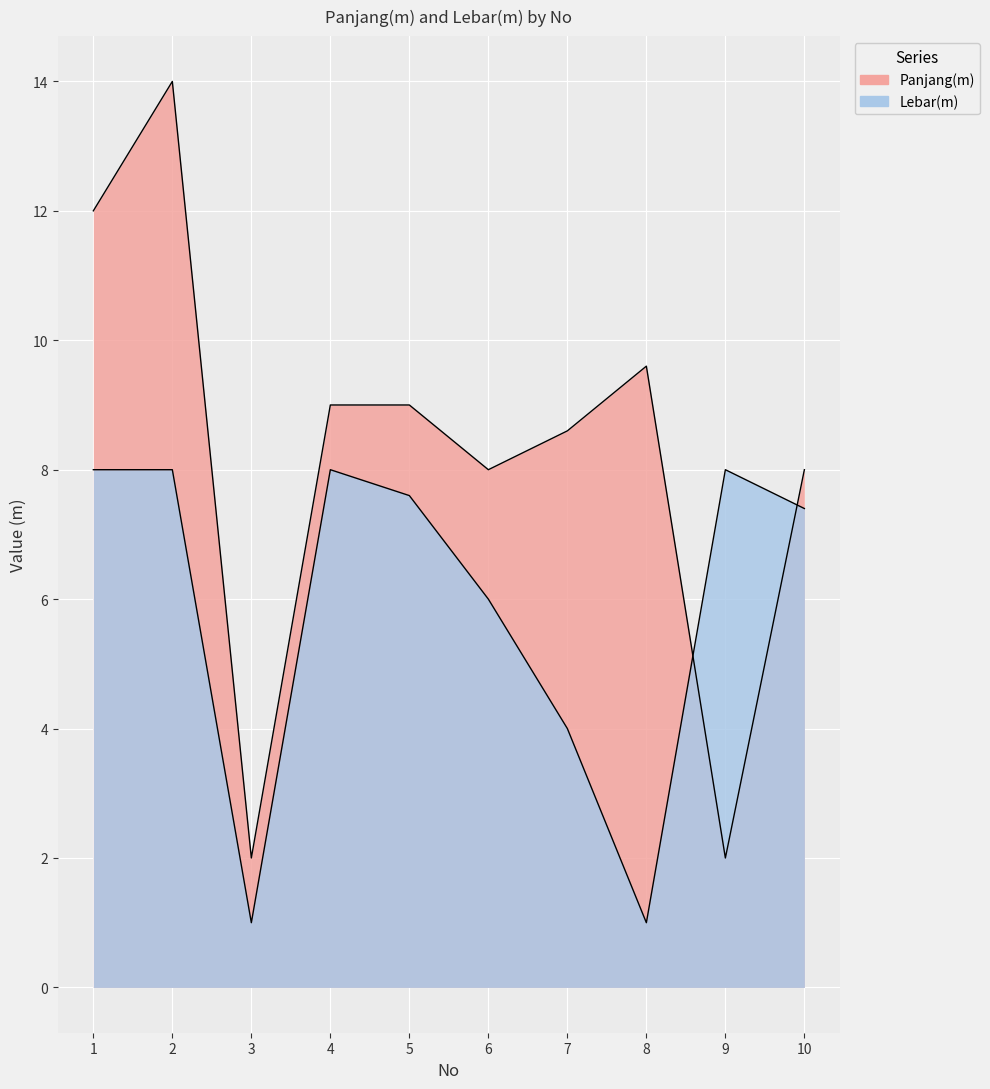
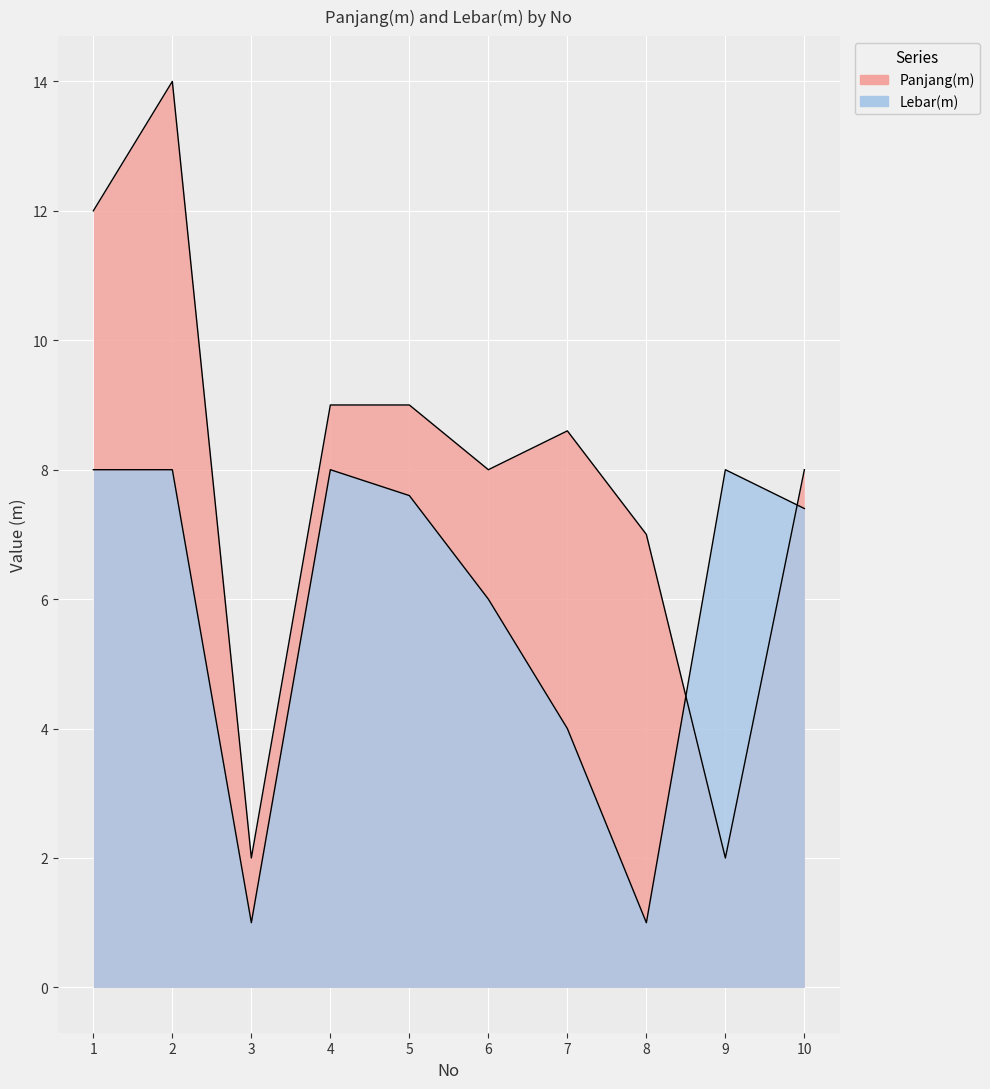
Panjang(m), 8: 9.6 -> 7.0
